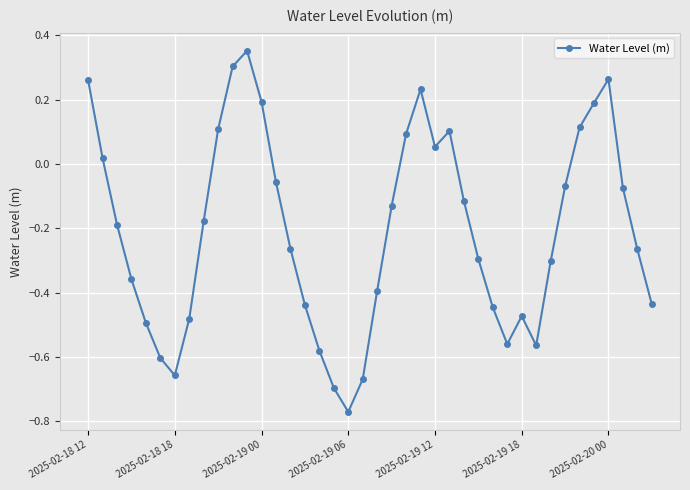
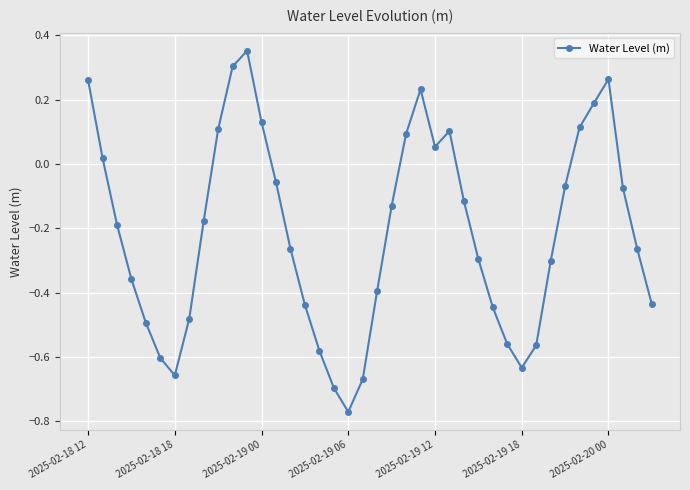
2025-02-19 00: 0.19 -> 0.13
2025-02-19 18: -0.47 -> -0.63
